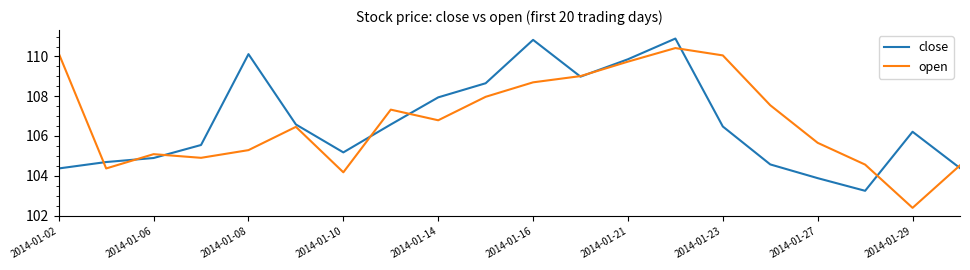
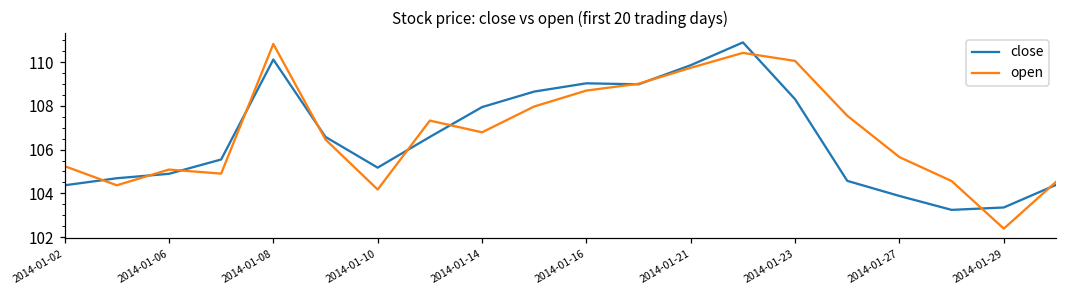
open, 2014-01-02: 110.2 -> 105.2
open, 2014-01-08: 105.3 -> 110.8
close, 2014-01-16: 110.8 -> 109.0
close, 2014-01-23: 106.5 -> 108.3
close, 2014-01-29: 106.2 -> 103.4
